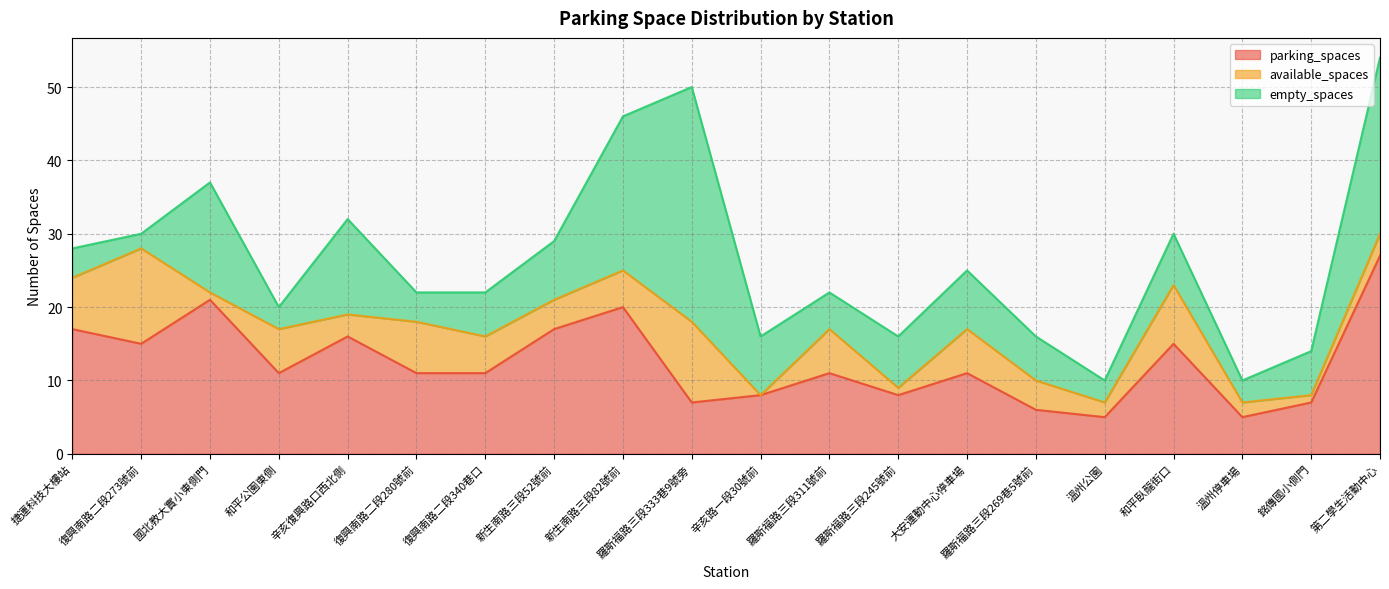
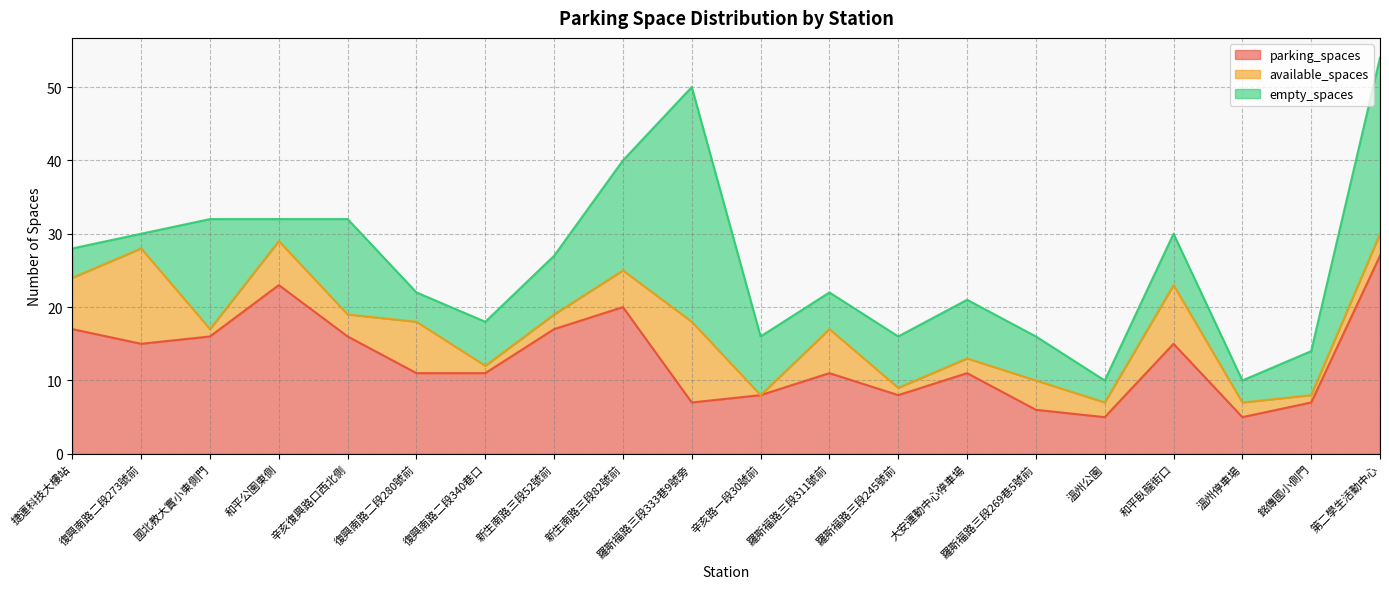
parking_spaces, 國北教大實小東側門: 21 -> 16
parking_spaces, 和平公園東側: 11 -> 23
available_spaces, 復興南路二段340巷口: 5 -> 1
available_spaces, 新生南路三段52號前: 4 -> 2
empty_spaces, 新生南路三段82號前: 21 -> 15
available_spaces, 大安運動中心停車場: 6 -> 2
